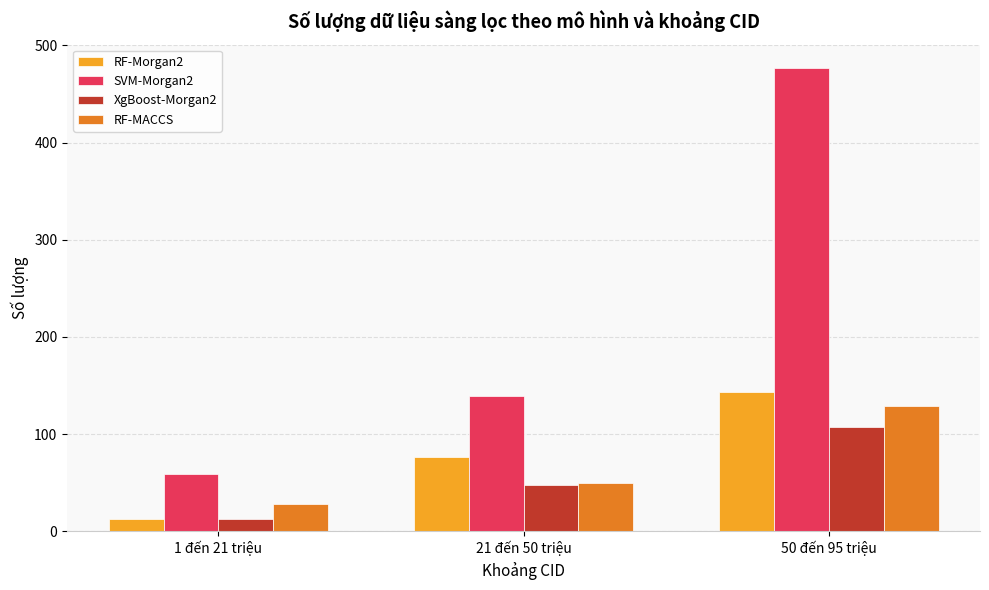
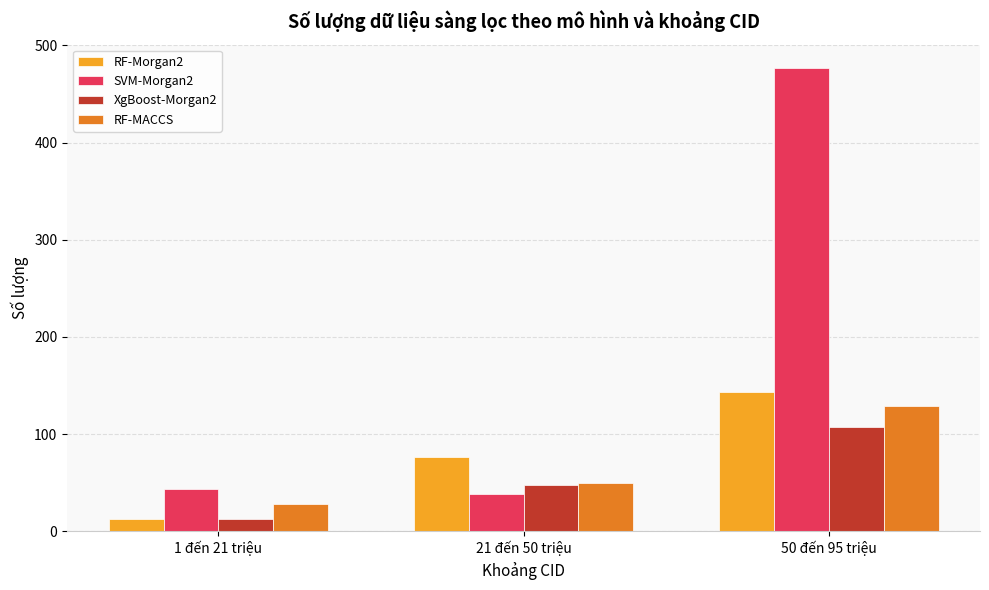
SVM-Morgan2, 1 đến 21 triệu: 60 -> 40
SVM-Morgan2, 21 đến 50 triệu: 140 -> 40
